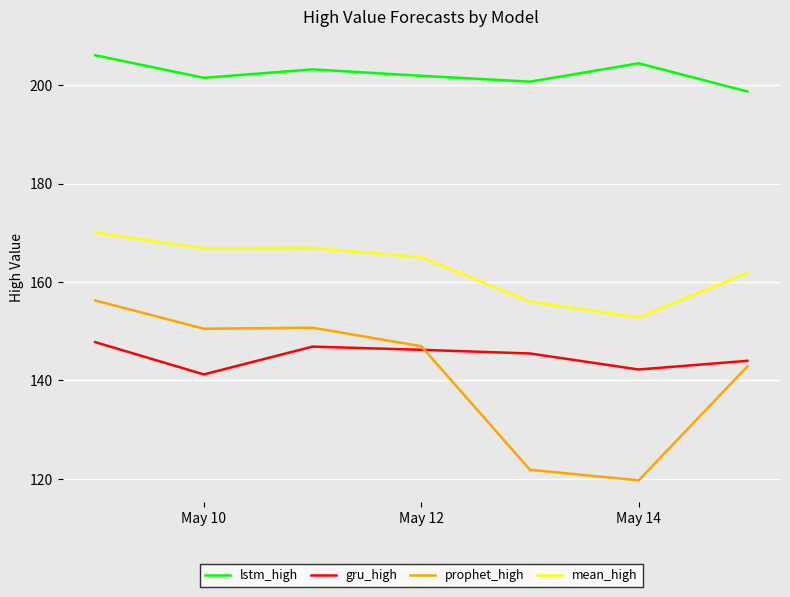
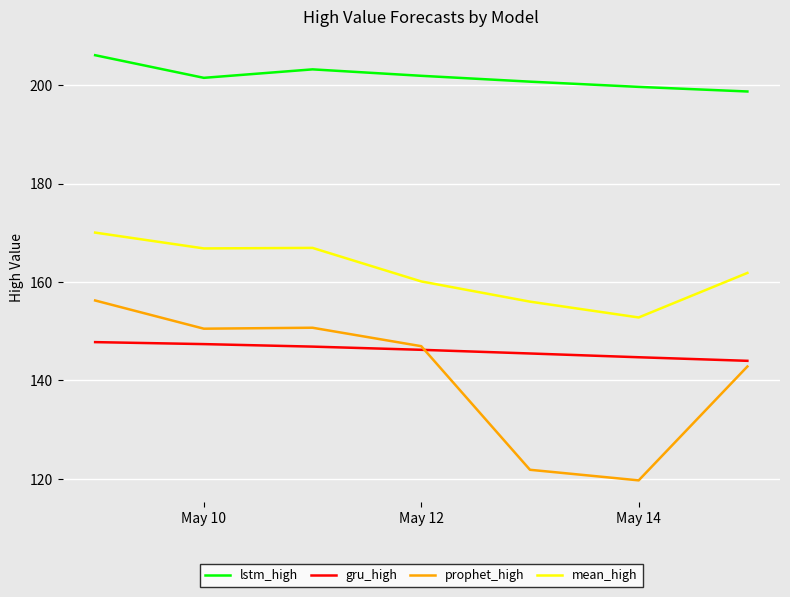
gru_high, May 10: 141 -> 147
mean_high, May 12: 165 -> 160
lstm_high, May 14: 204 -> 200
gru_high, May 14: 142 -> 145
